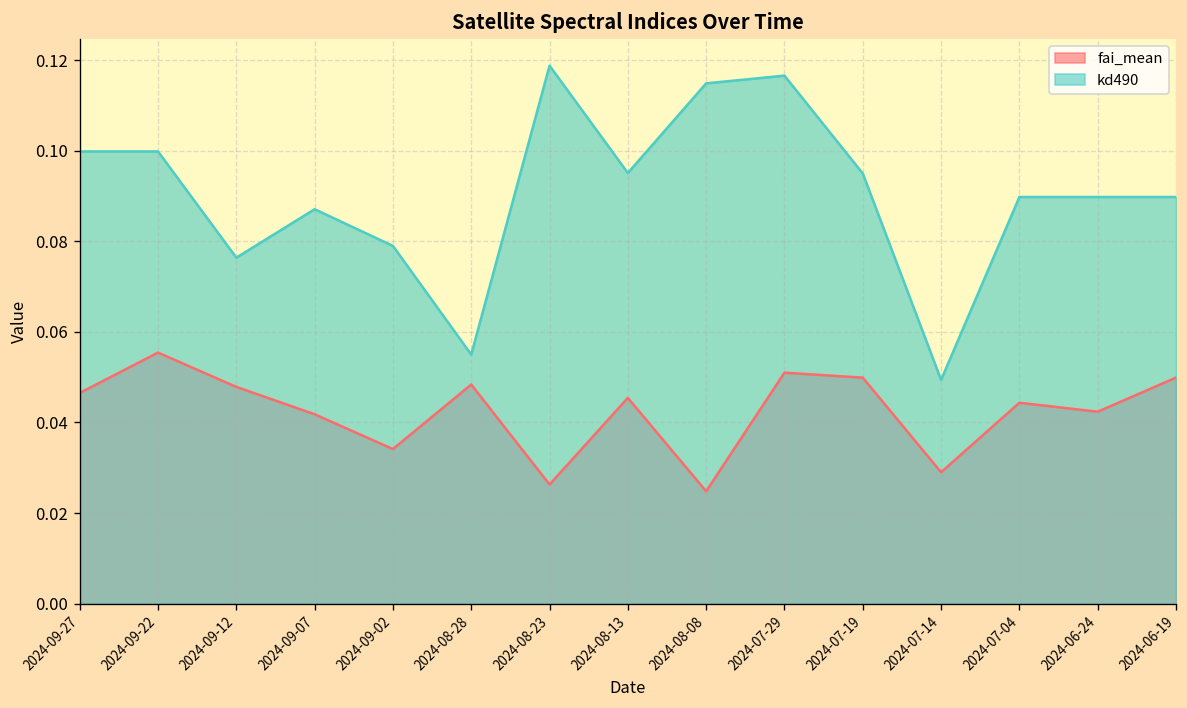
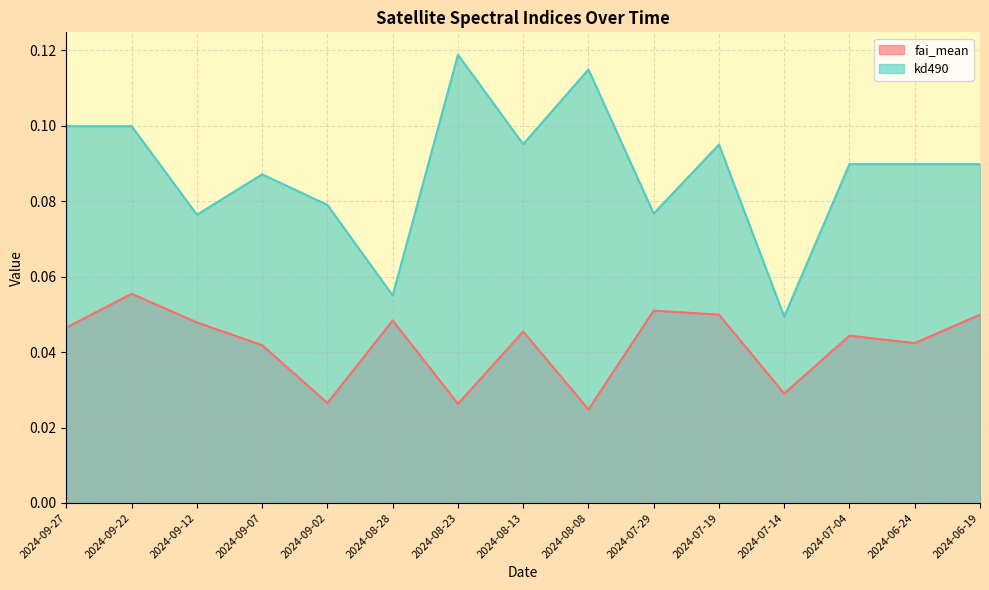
fai_mean, 2024-09-02: 0.034 -> 0.027
kd490, 2024-07-29: 0.117 -> 0.077
